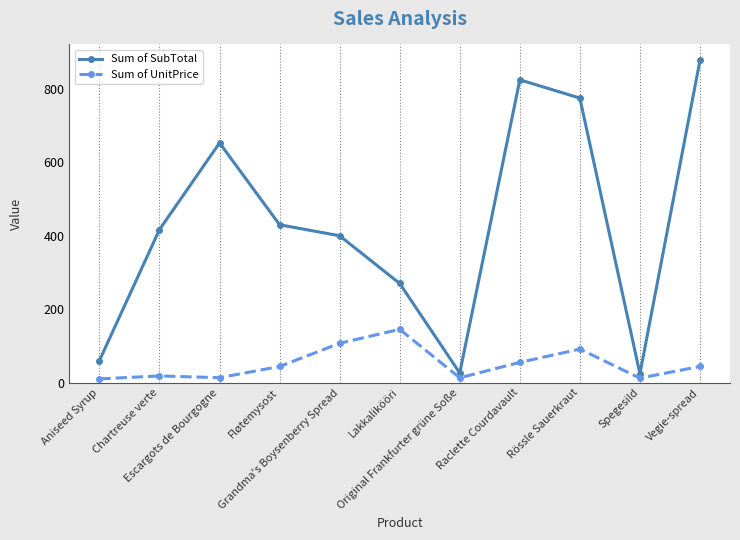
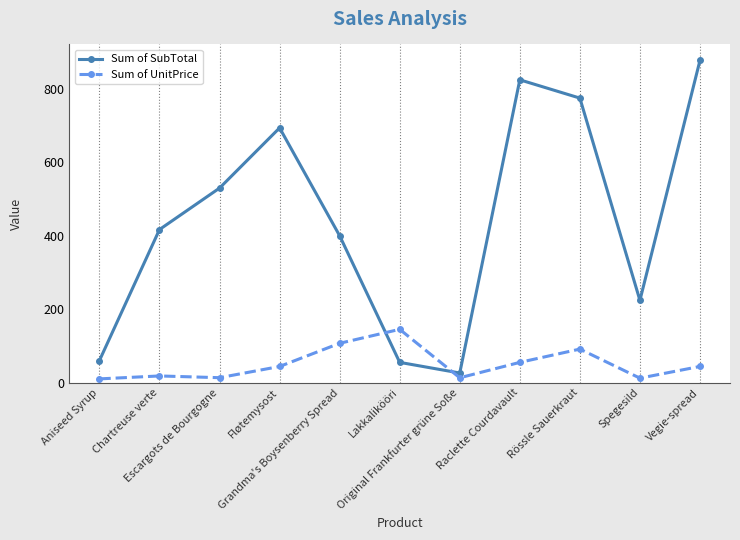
Sum of SubTotal, Escargots de Bourgogne: 650 -> 530
Sum of SubTotal, Fløtemysost: 430 -> 690
Sum of SubTotal, Lakkalikööri: 270 -> 60
Sum of SubTotal, Spegesild: 20 -> 220
